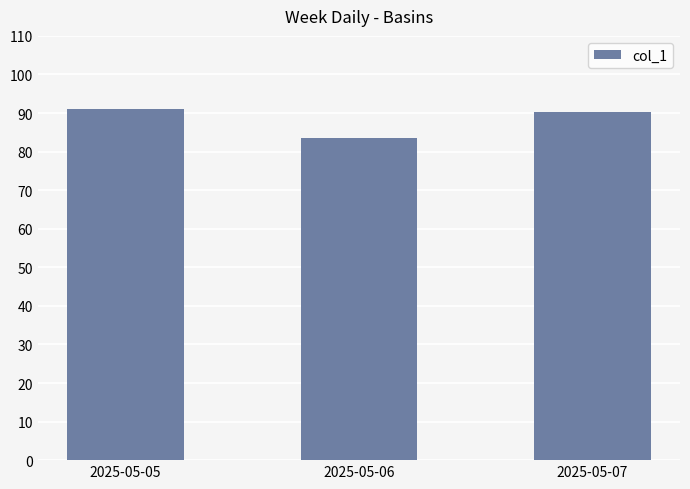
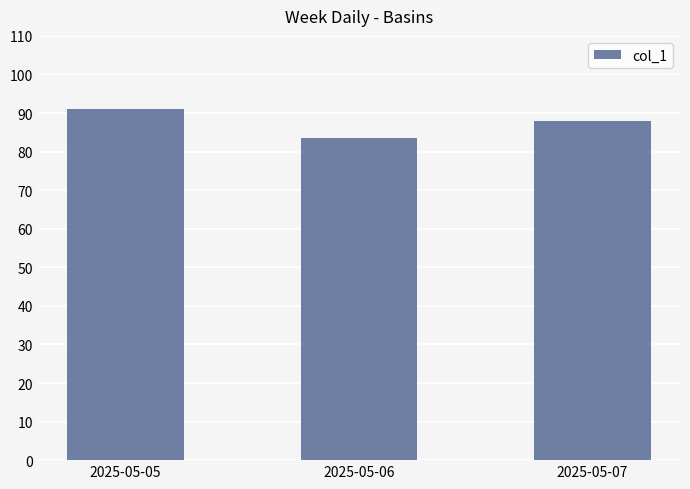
2025-05-07: 90 -> 88
